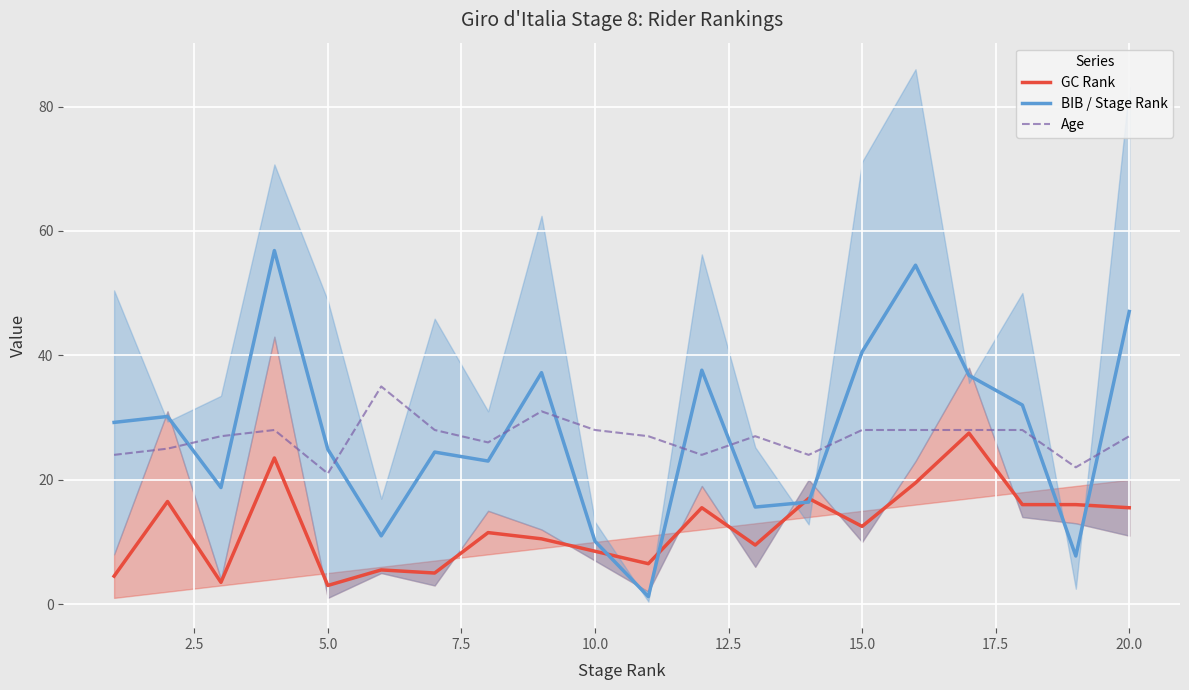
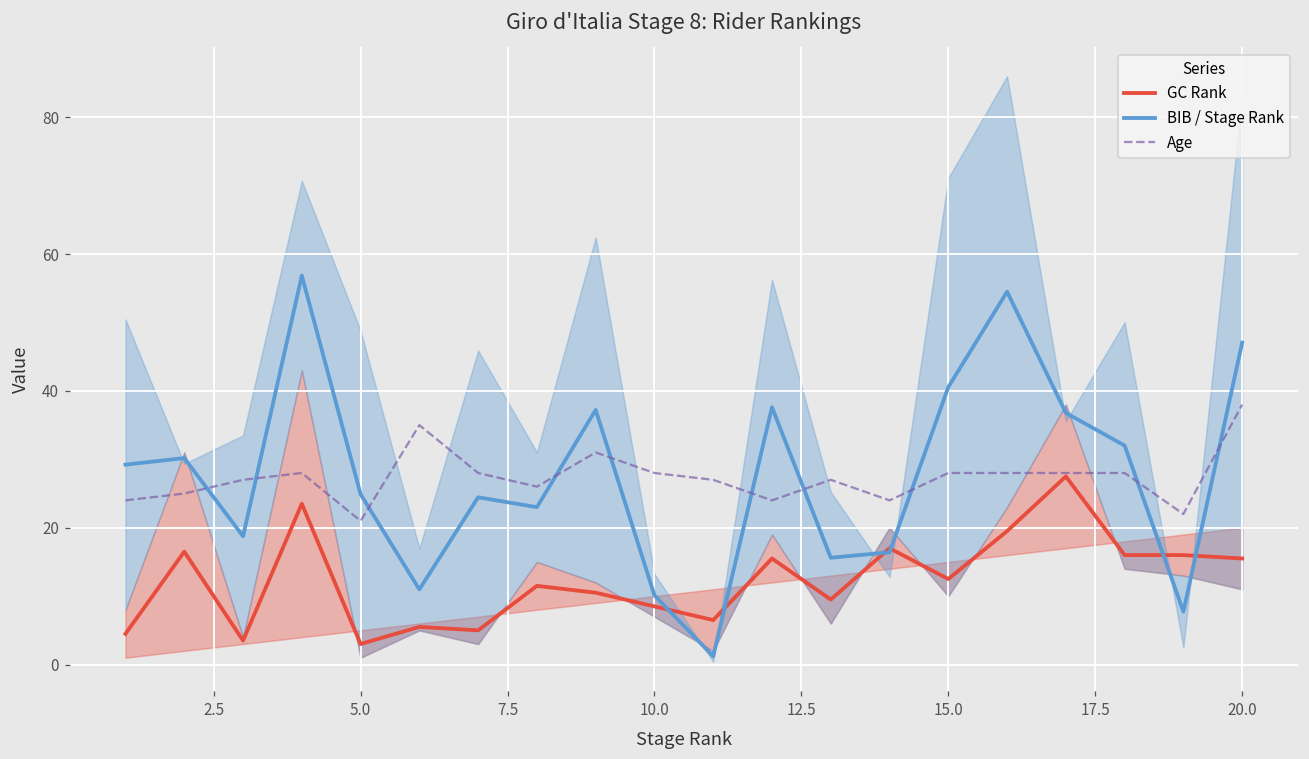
Age, 20.0: 27 -> 38
